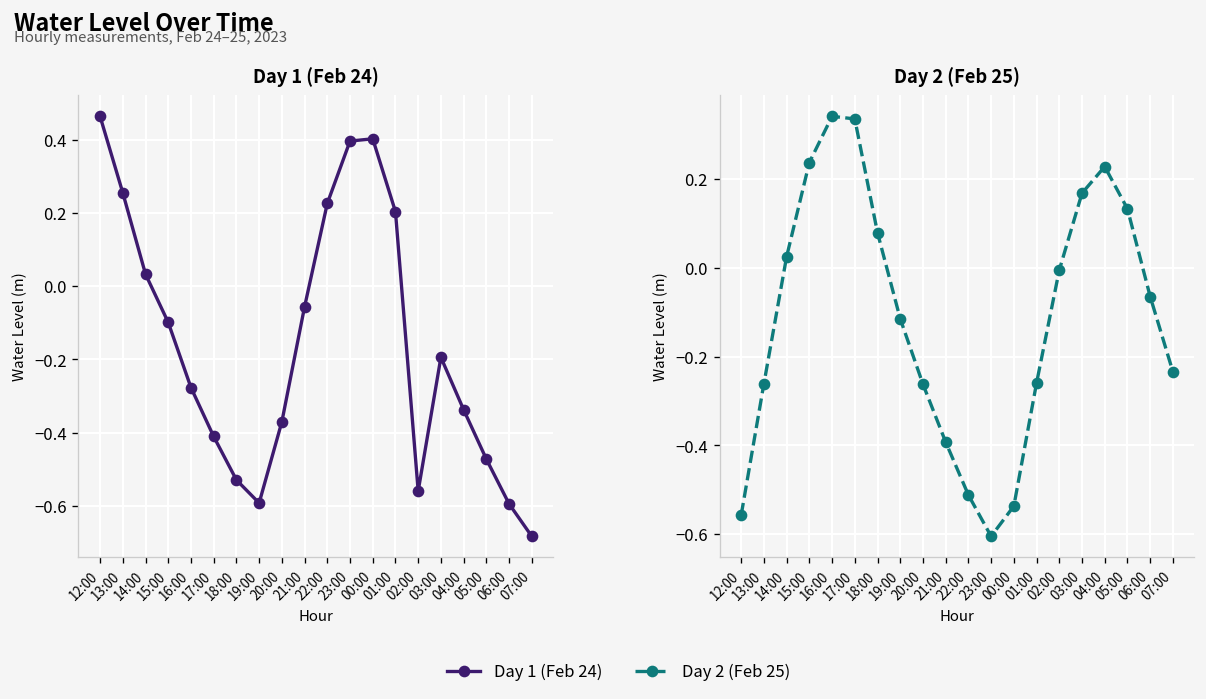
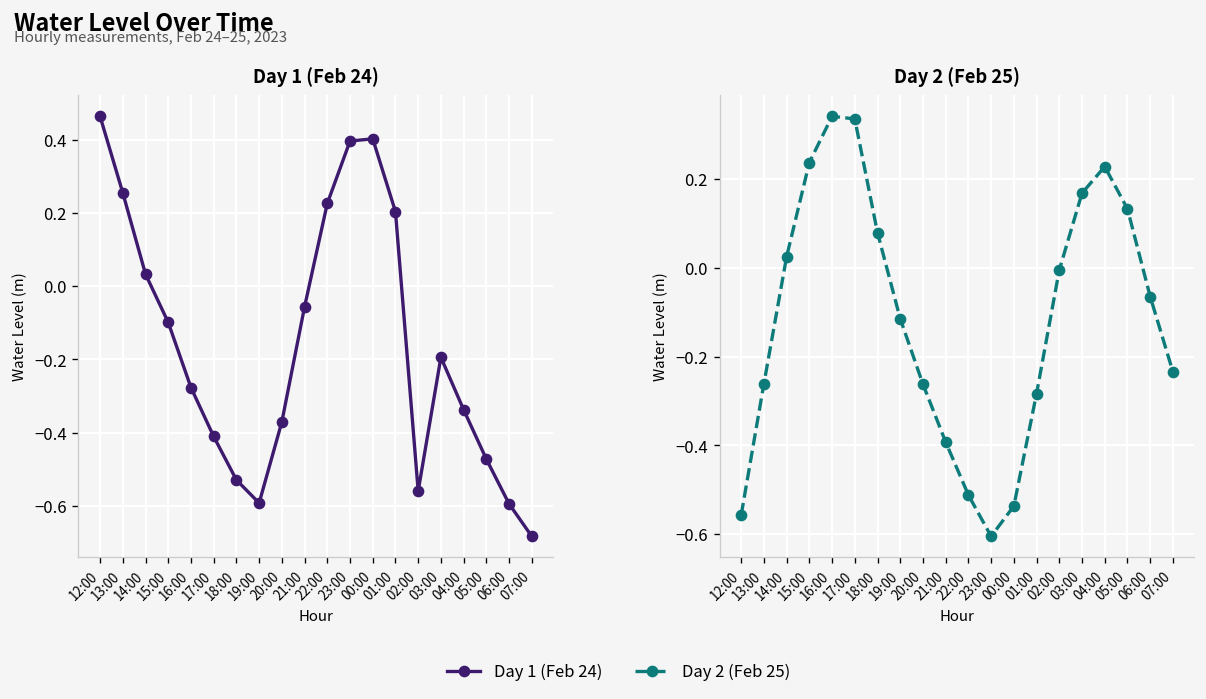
Day 2 (Feb 25), 01:00: -0.26 -> -0.28
